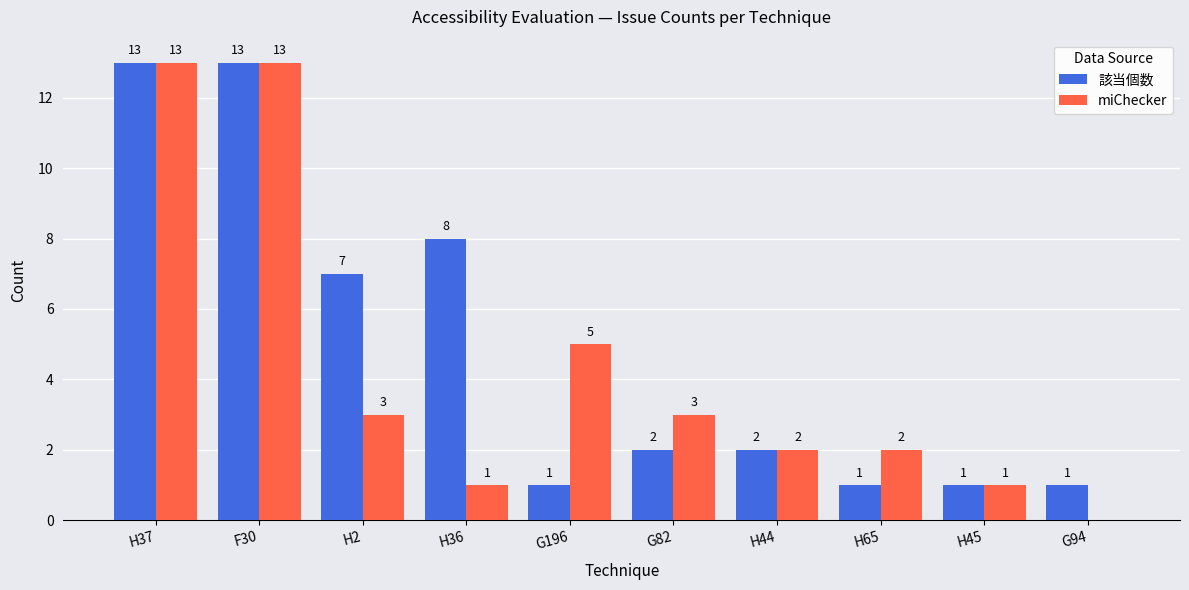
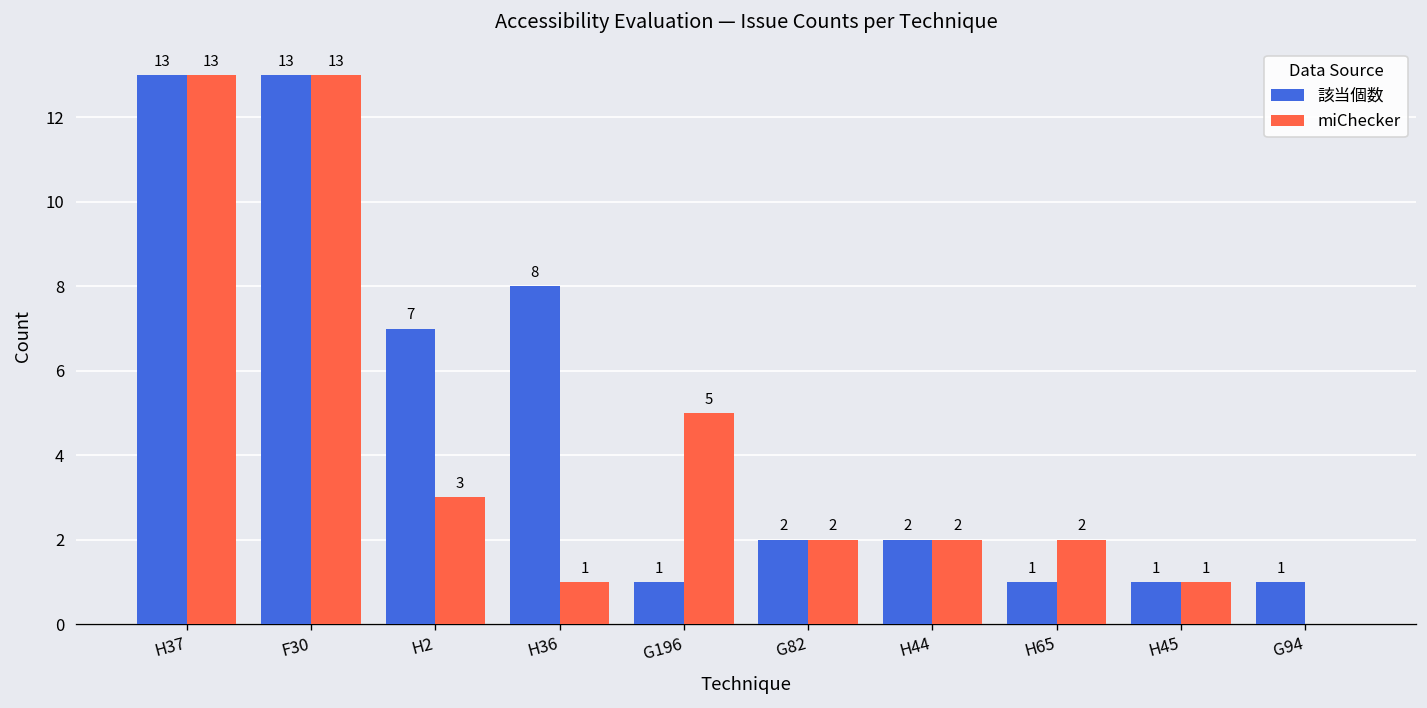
miChecker, G82: 3 -> 2
